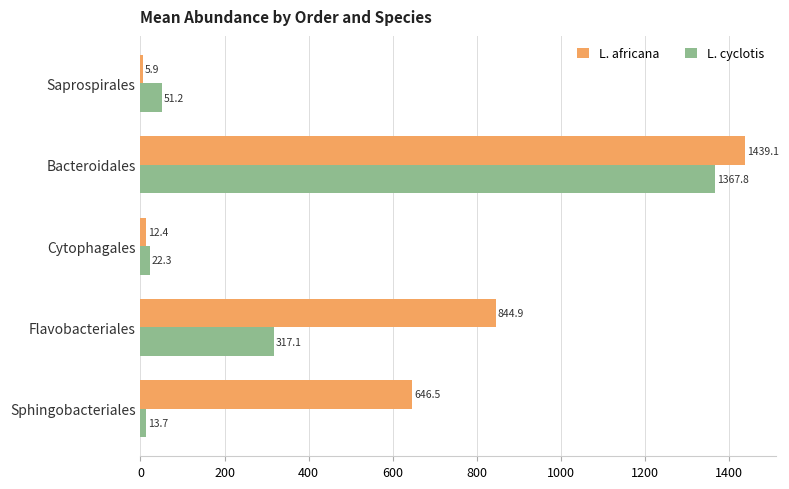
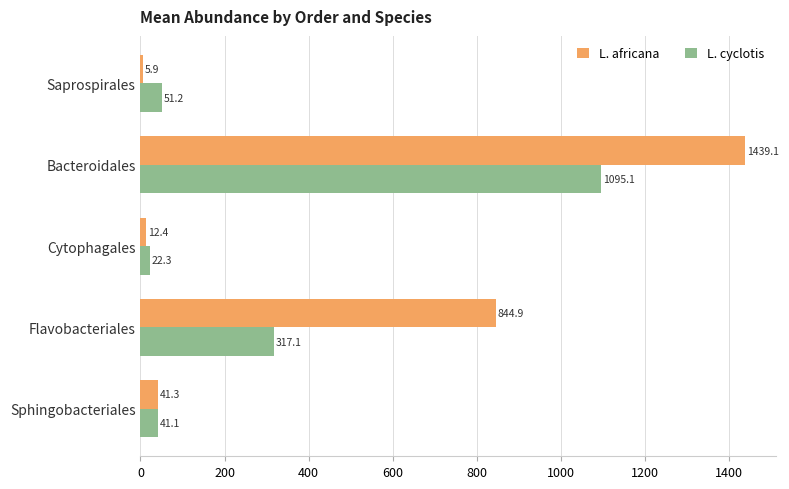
L. cyclotis, Bacteroidales: 1367.8 -> 1095.1
L. africana, Sphingobacteriales: 646.5 -> 41.3
L. cyclotis, Sphingobacteriales: 13.7 -> 41.1
